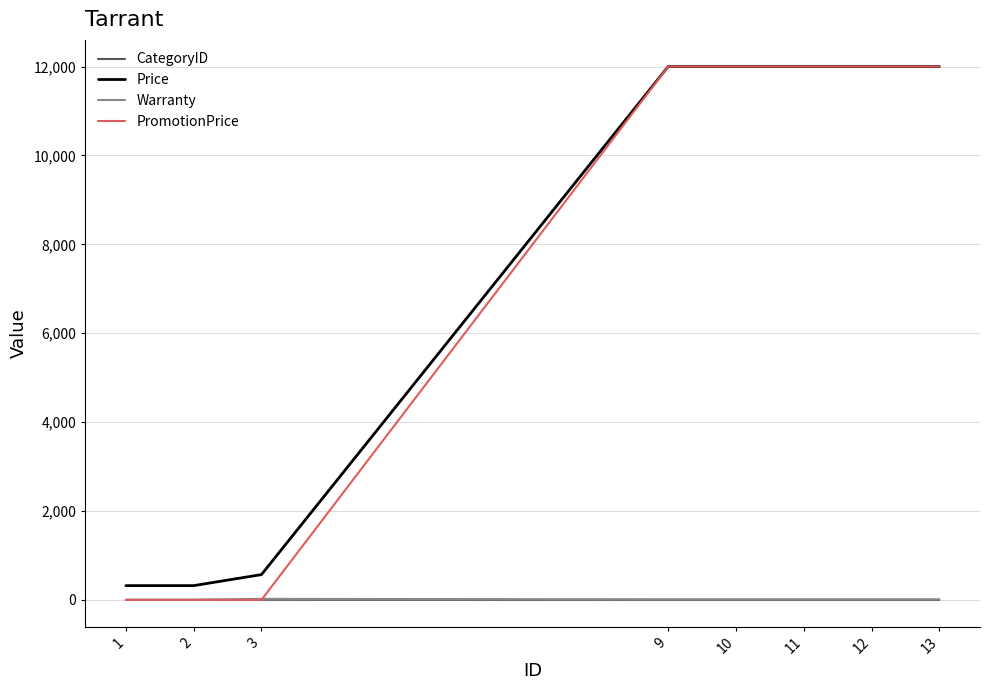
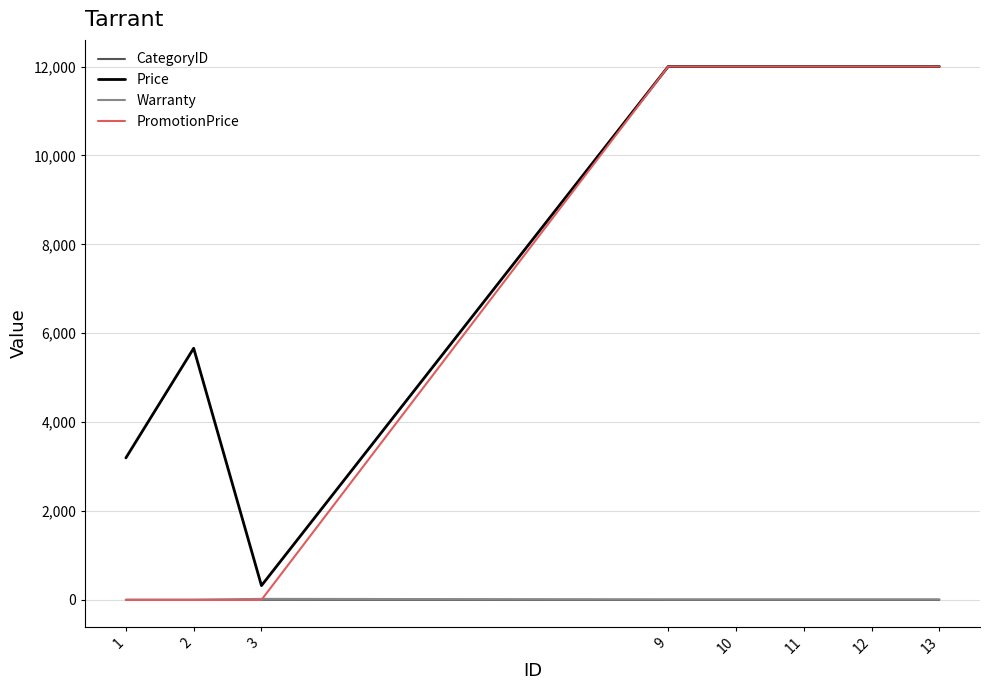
Price, 1: 300 -> 3,200
Price, 2: 300 -> 5,700
Price, 3: 600 -> 300
